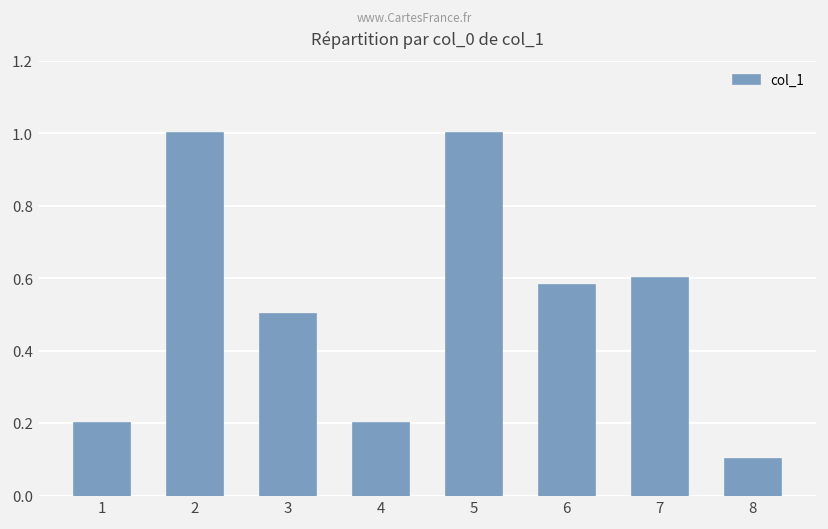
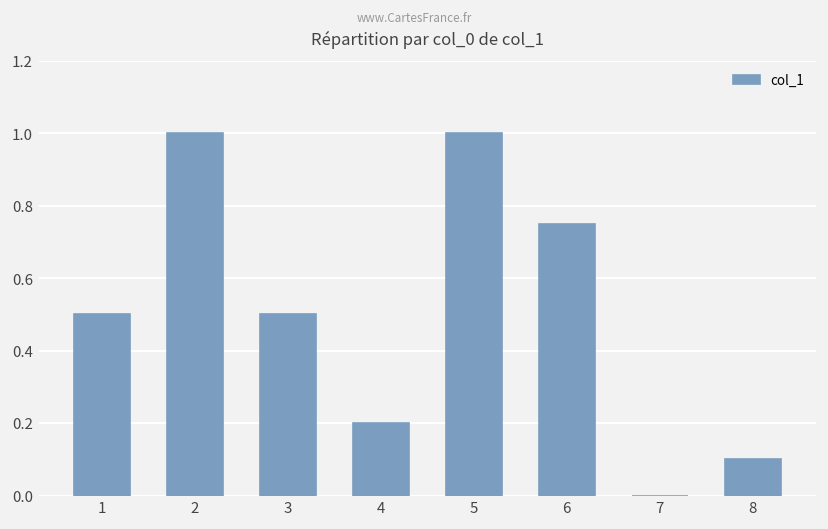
1: 0.2 -> 0.5
6: 0.58 -> 0.75
7: 0.6 -> 0.0
